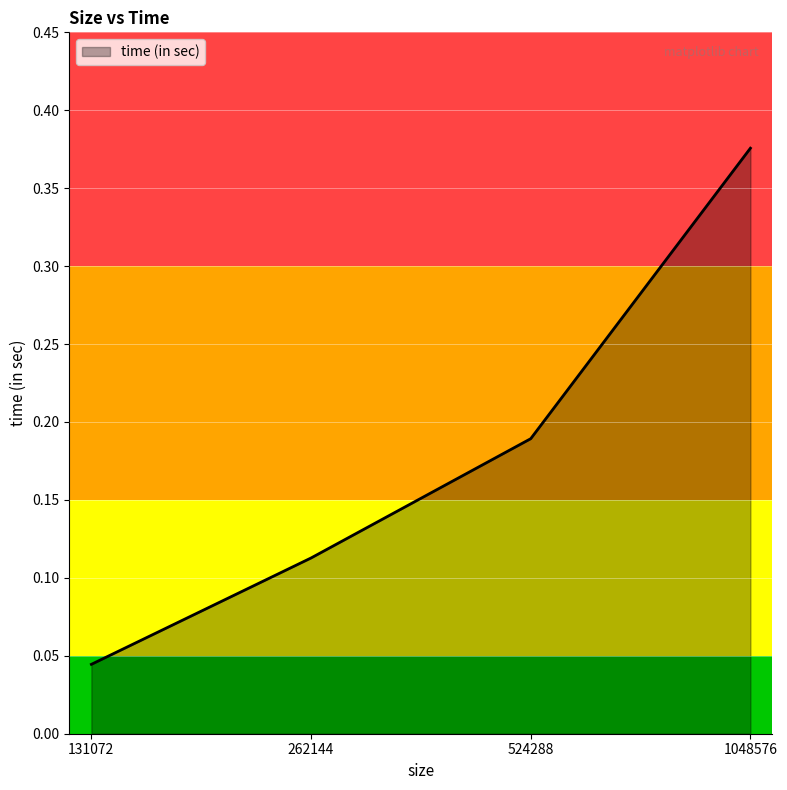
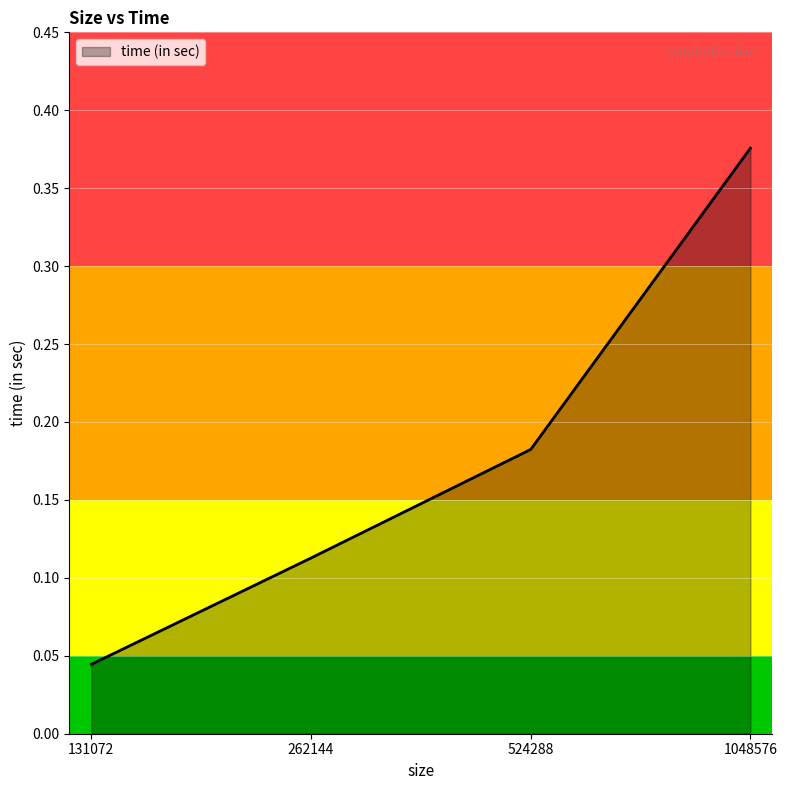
524288: 0.189 -> 0.182
